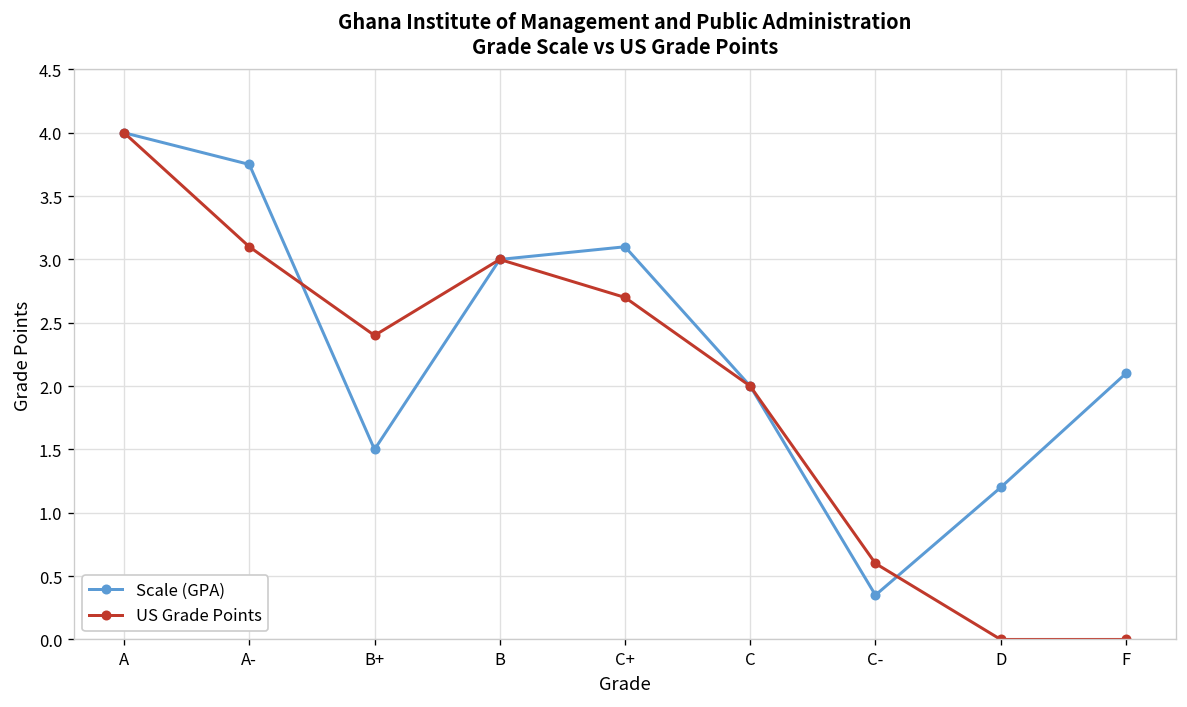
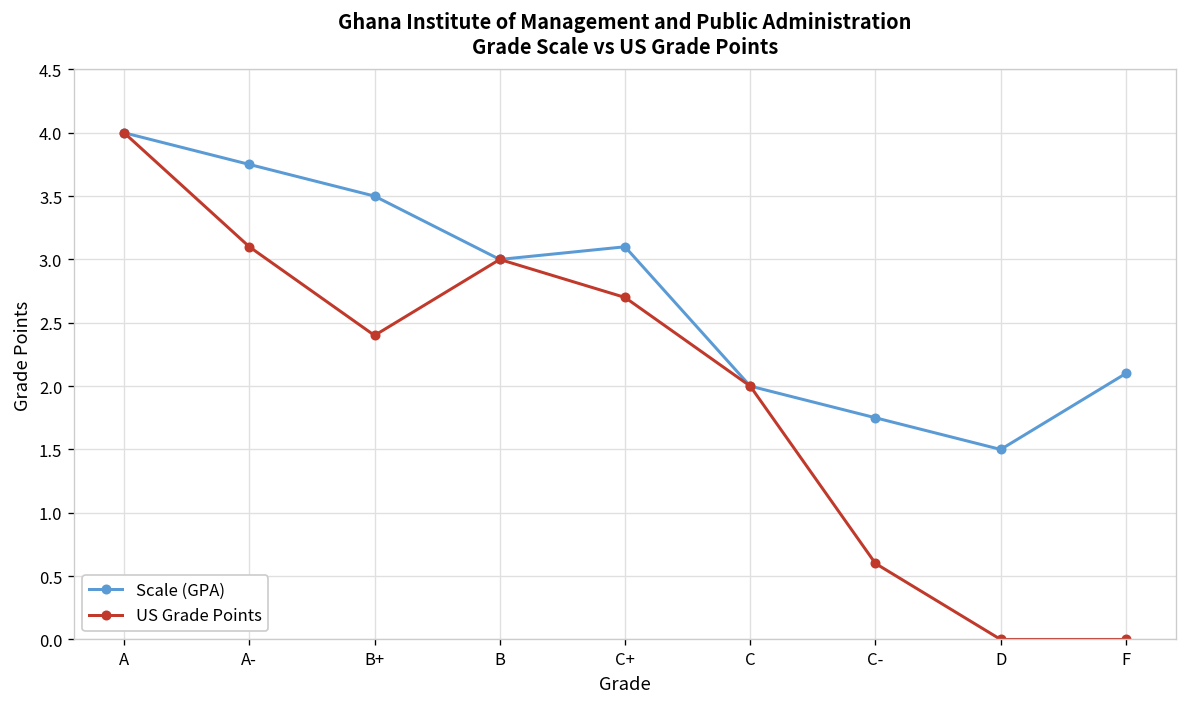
Scale (GPA), B+: 1.5 -> 3.5
Scale (GPA), C-: 0.35 -> 1.75
Scale (GPA), D: 1.2 -> 1.5
